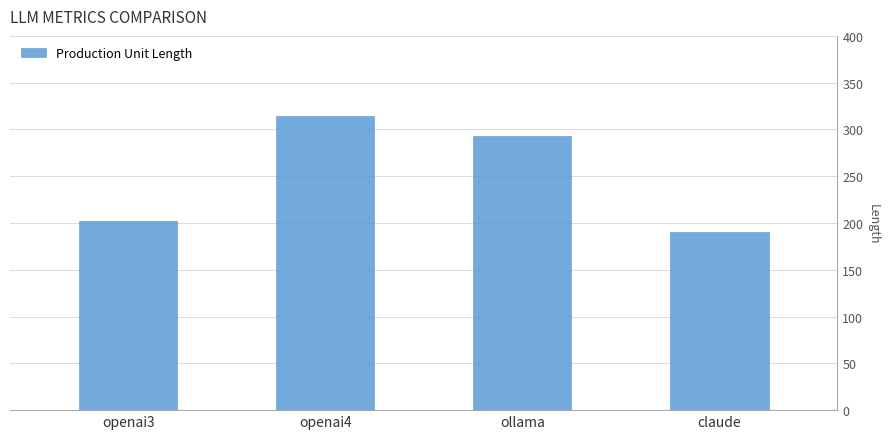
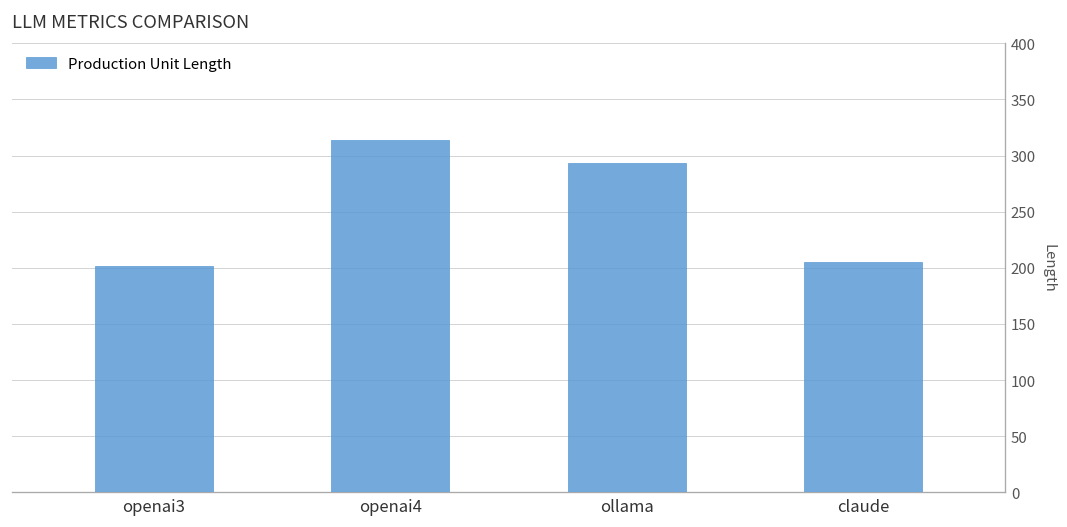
claude: 190 -> 210
